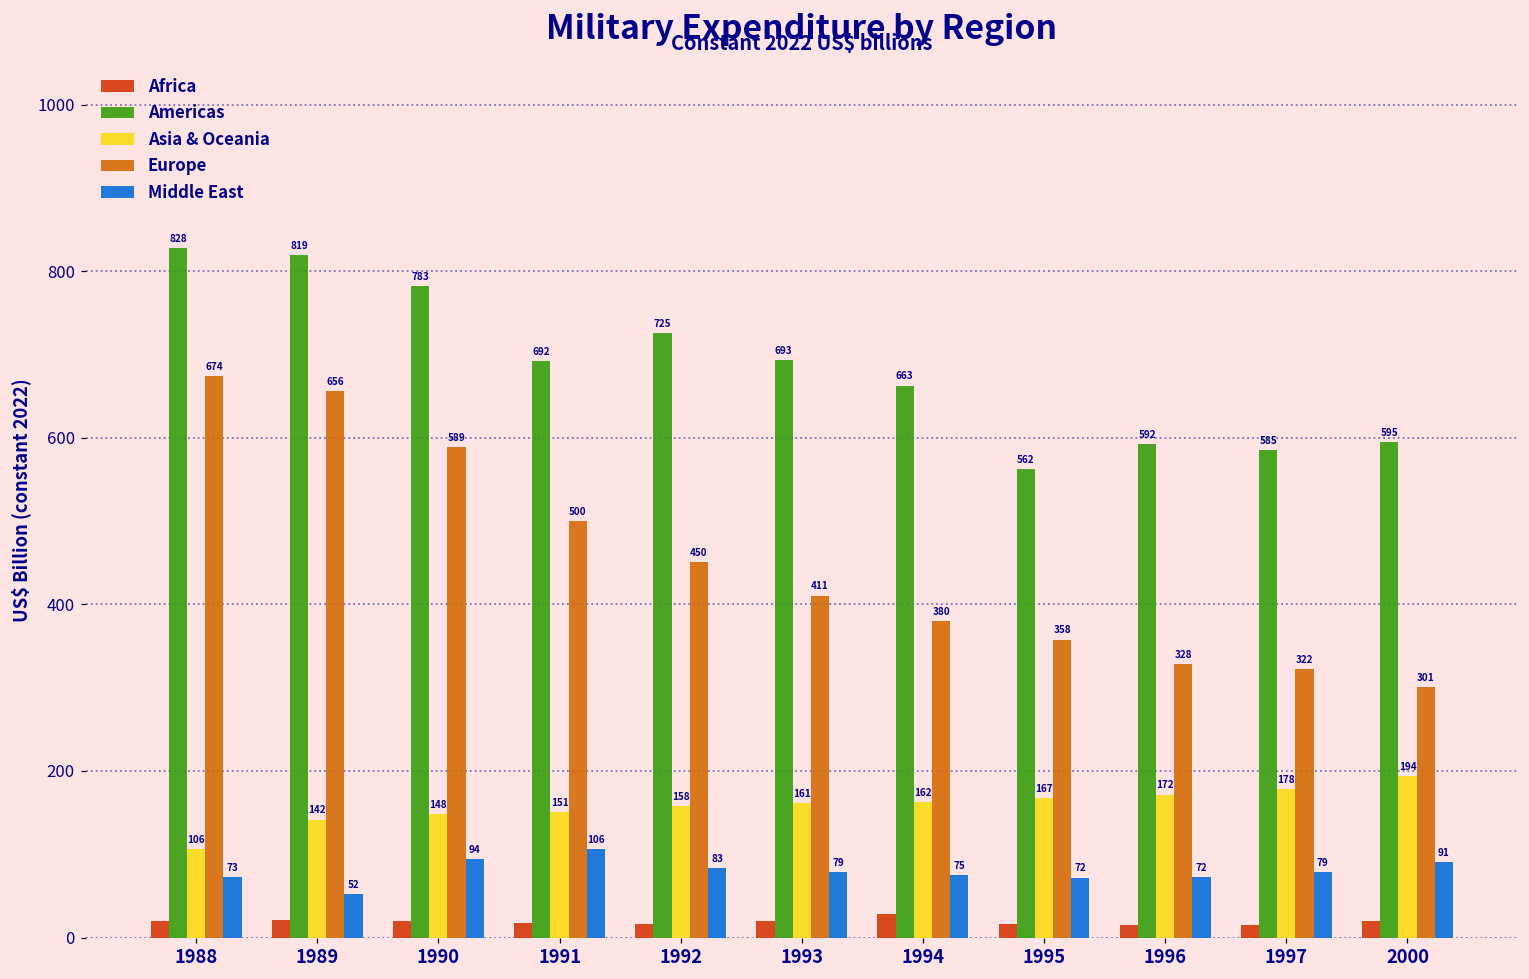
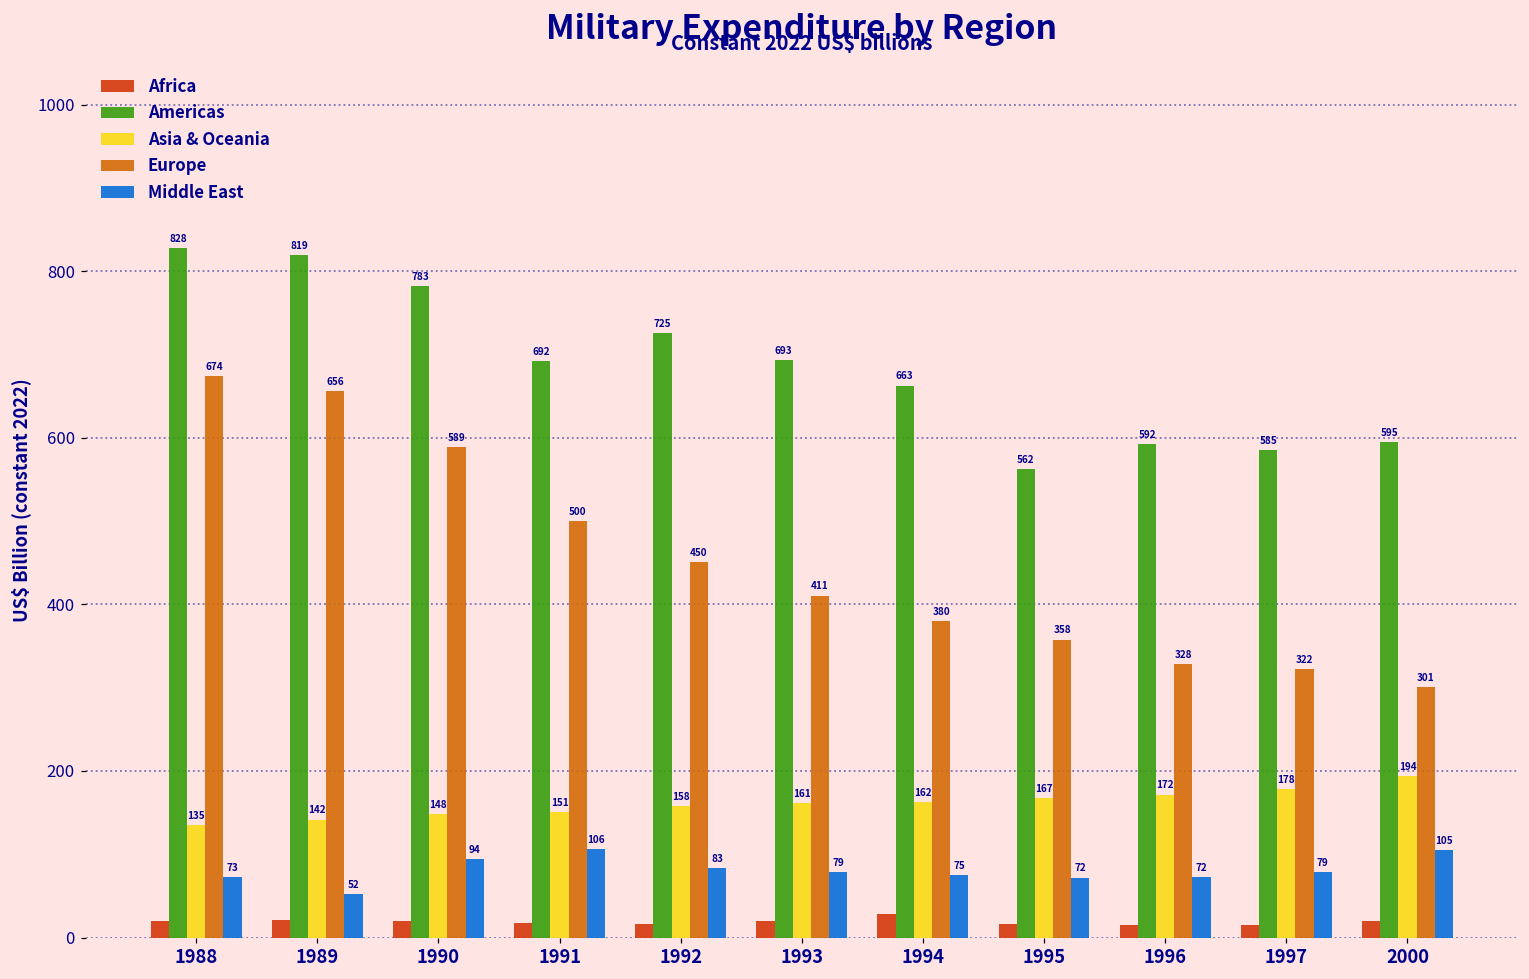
Asia & Oceania, 1988: 106 -> 135
Middle East, 2000: 91 -> 105
